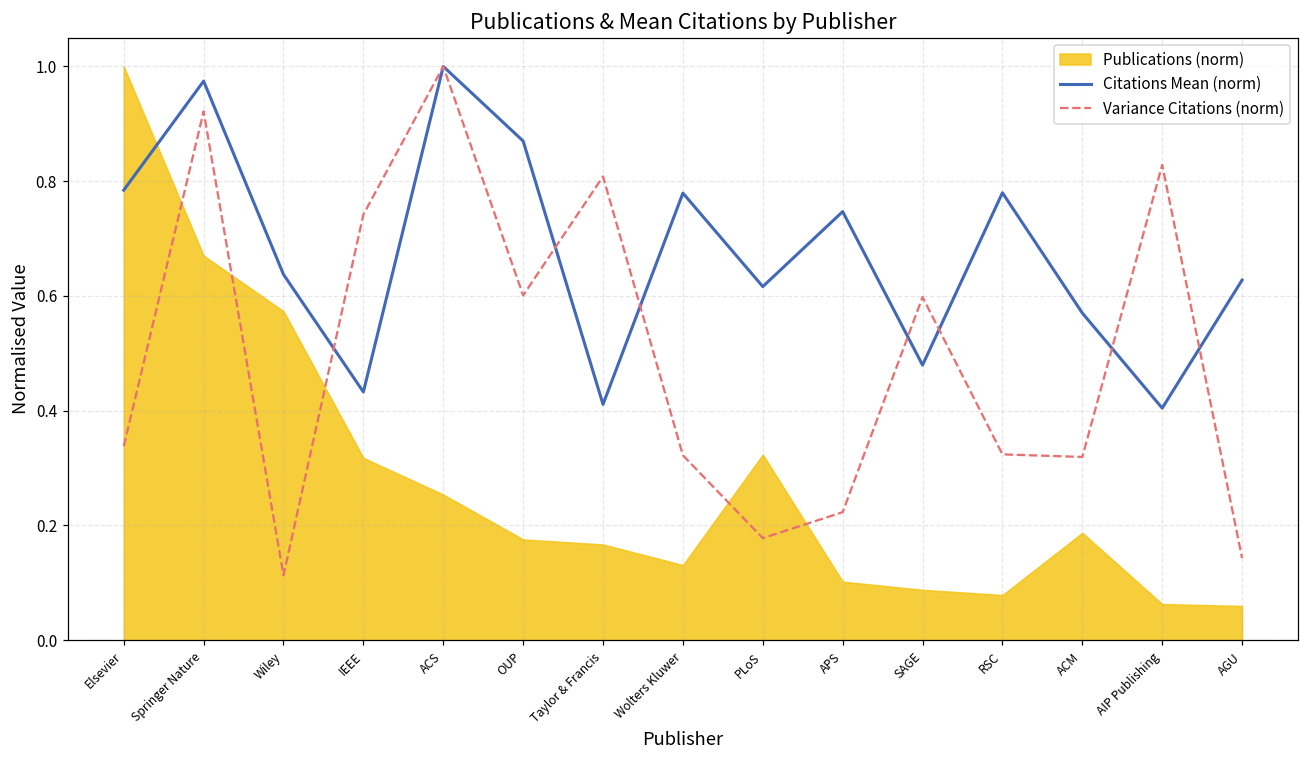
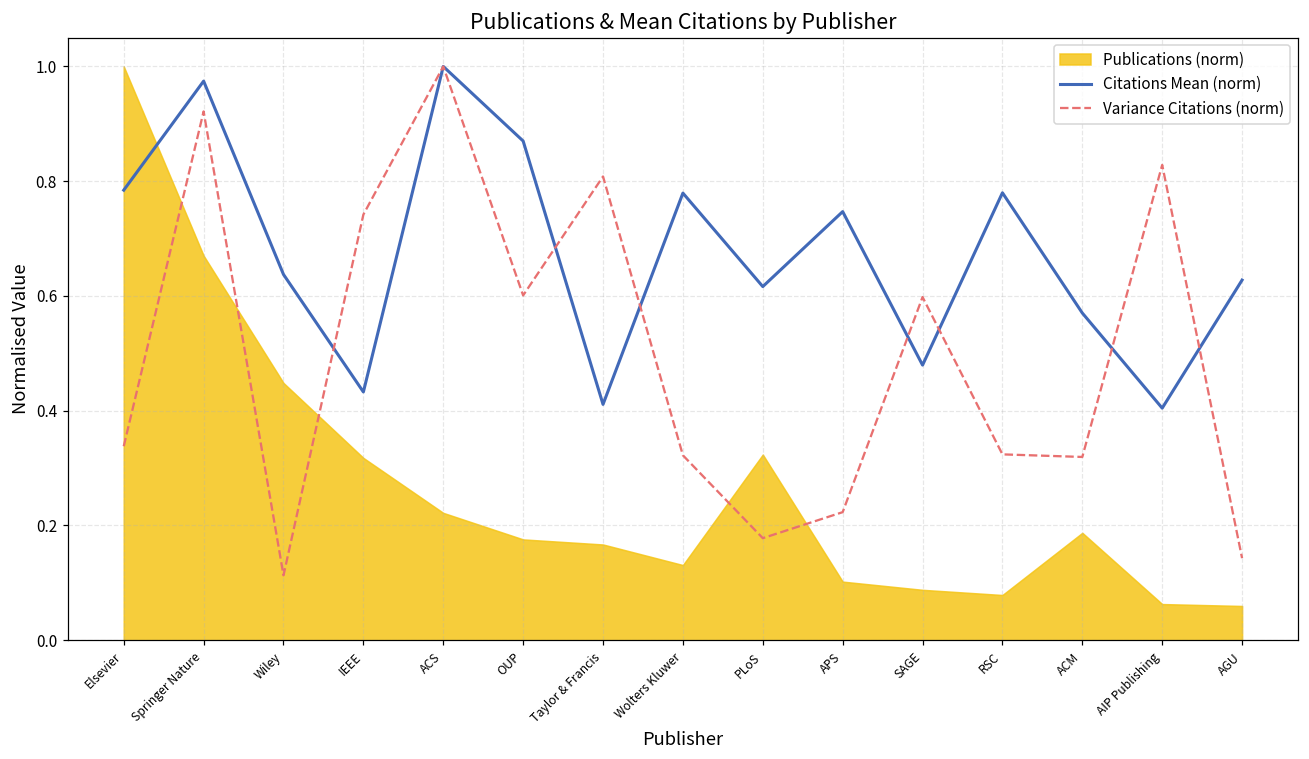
Publications (norm), Wiley: 0.57 -> 0.45
Publications (norm), ACS: 0.25 -> 0.22
